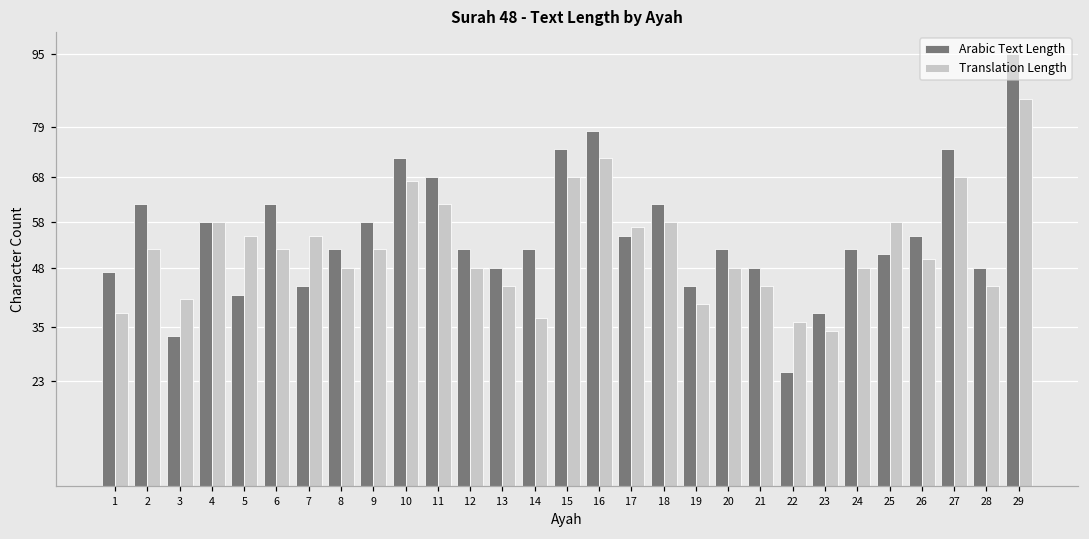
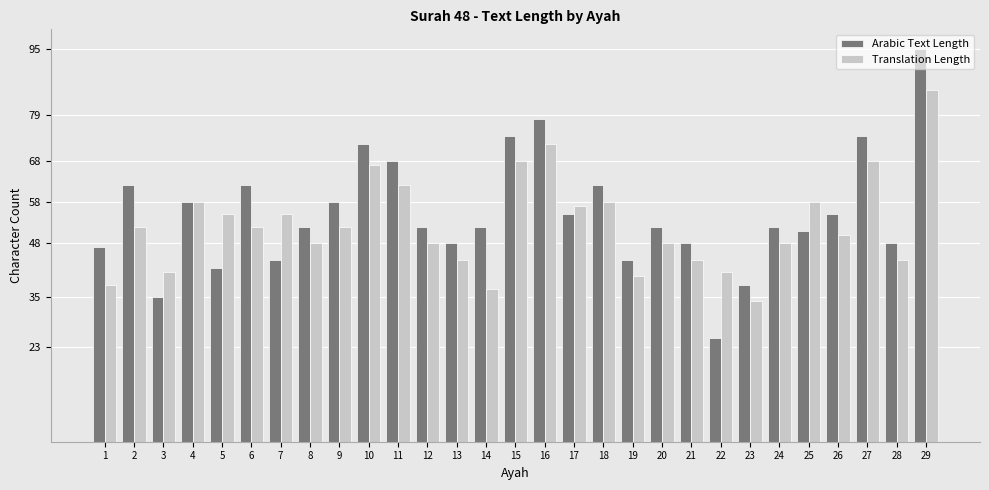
Arabic Text Length, 3: 33 -> 35
Translation Length, 22: 36 -> 41
